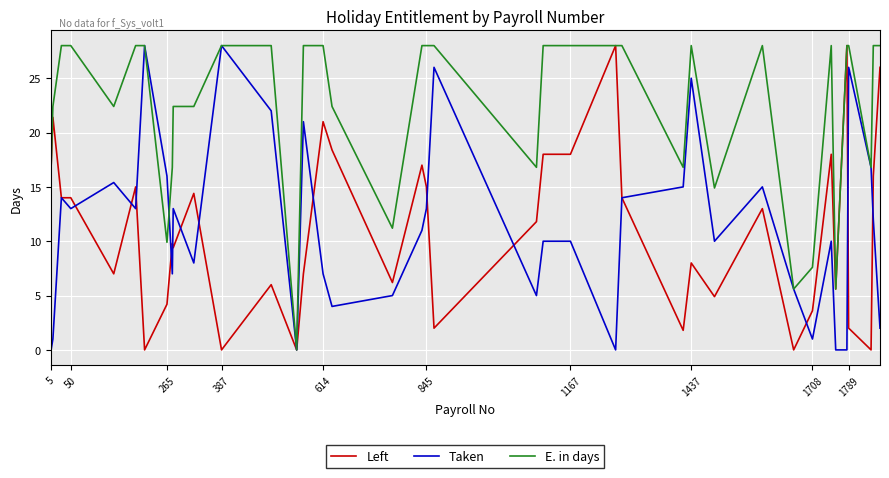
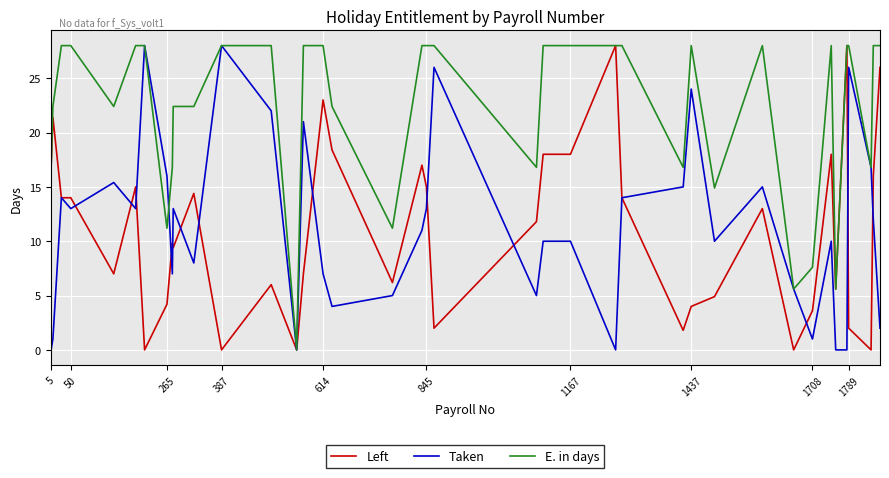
E. in days, 265: 9.9 -> 11.2
Left, 614: 21 -> 23
Left, 1437: 8 -> 4
Taken, 1437: 25 -> 24
